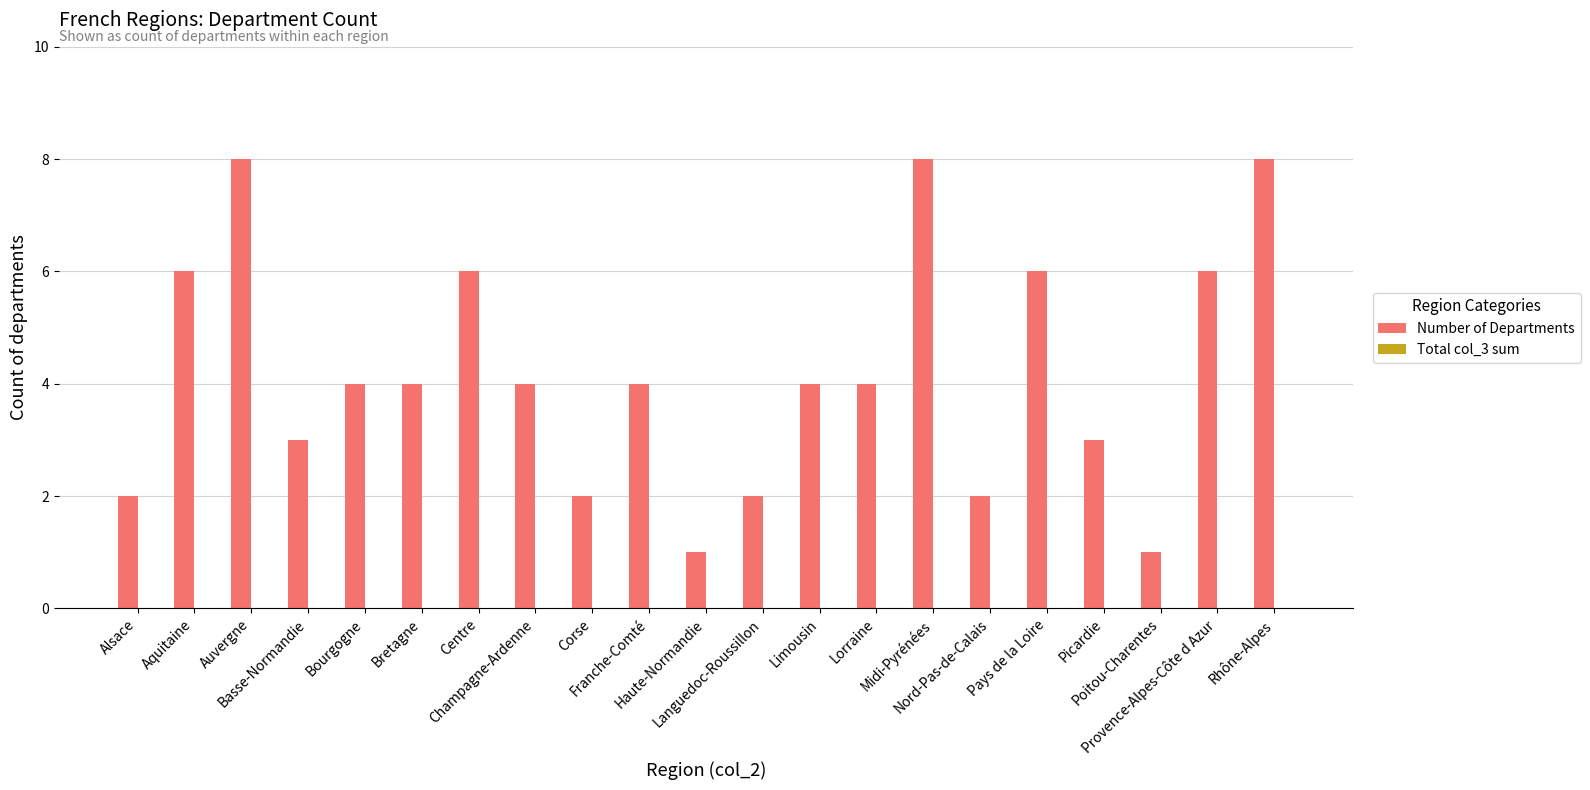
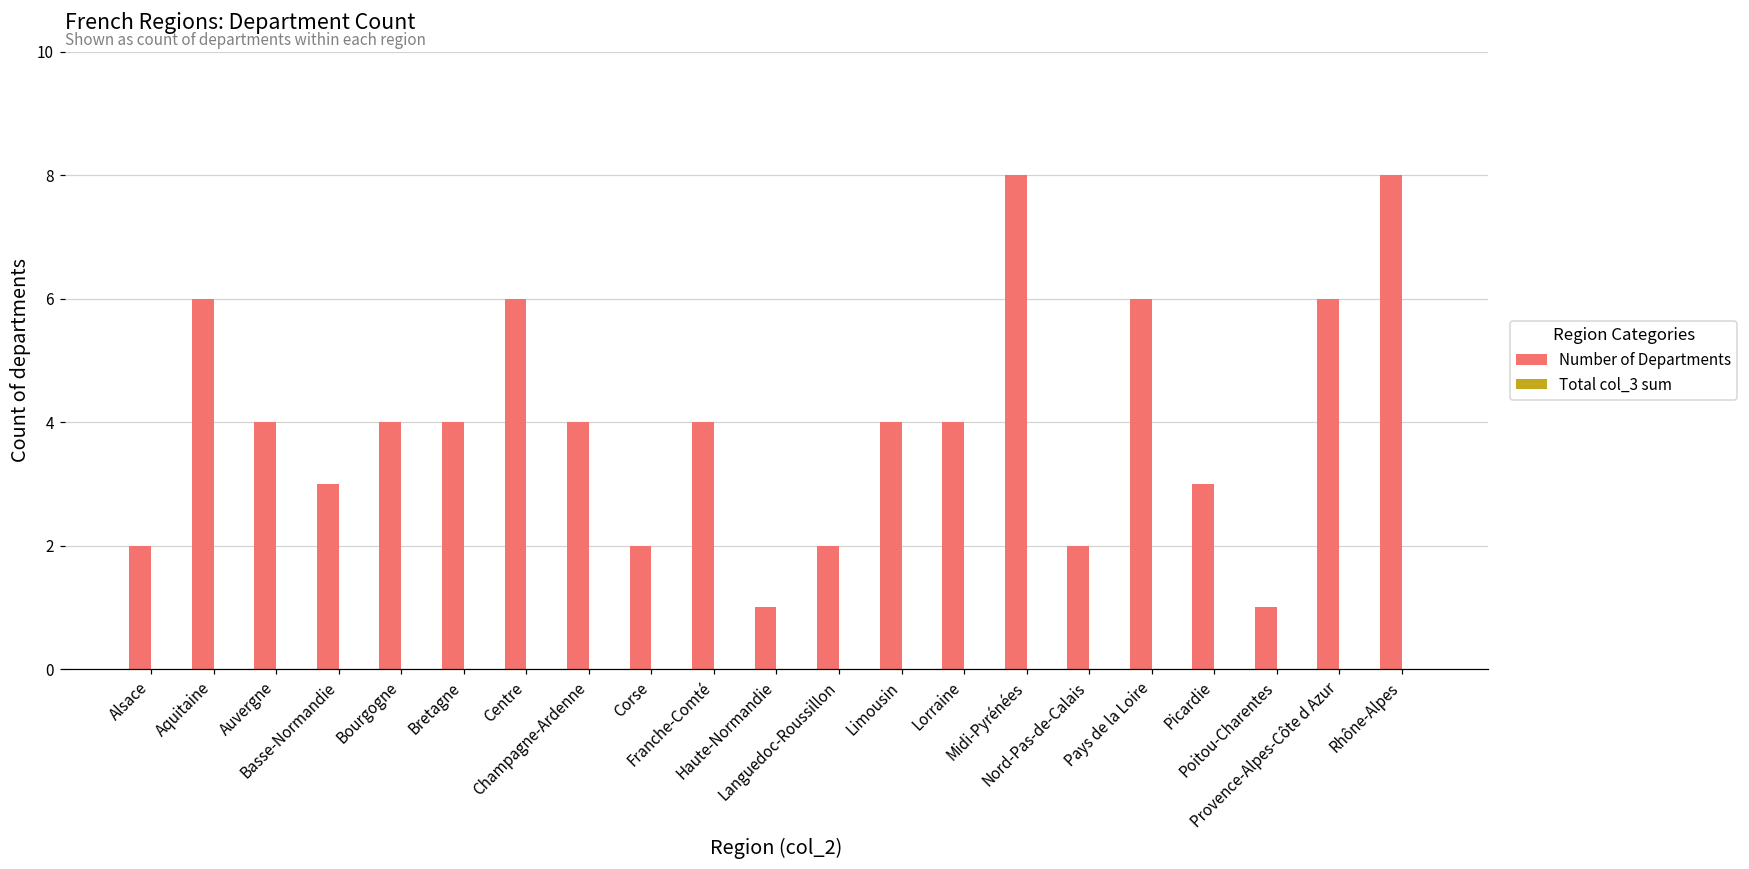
Number of Departments, Auvergne: 8 -> 4
